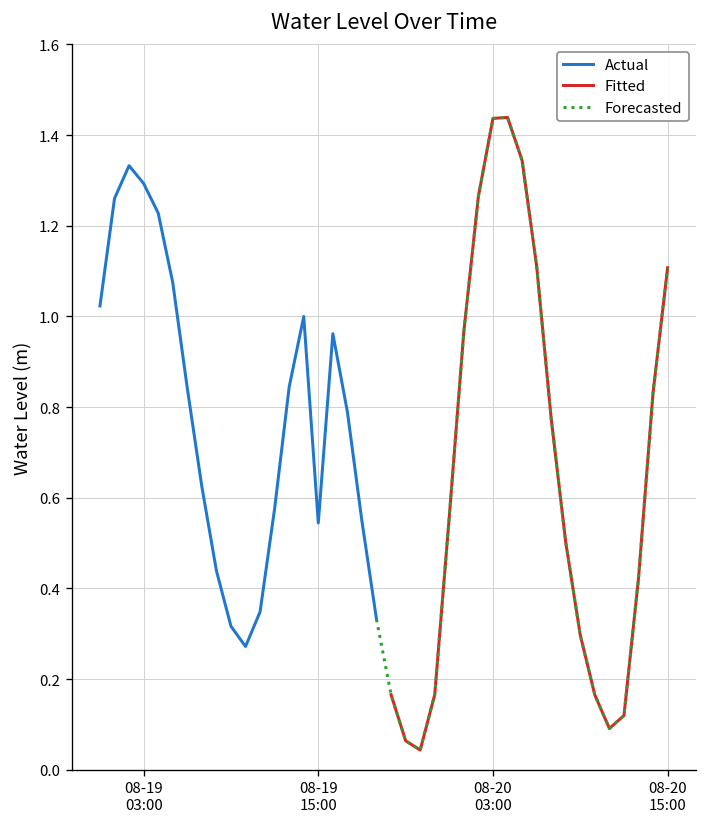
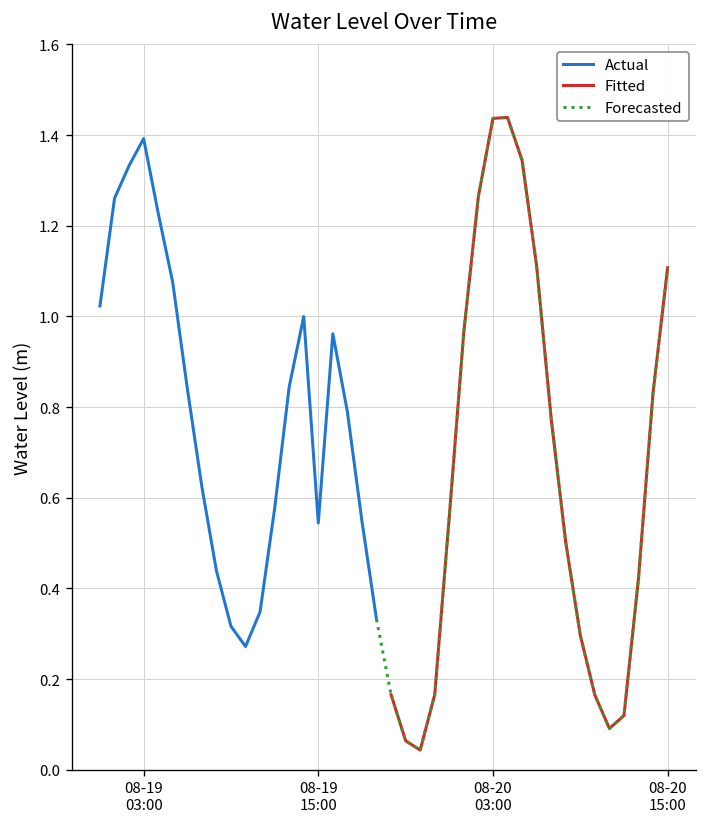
Actual, 08-19 03:00: 1.29 -> 1.39
